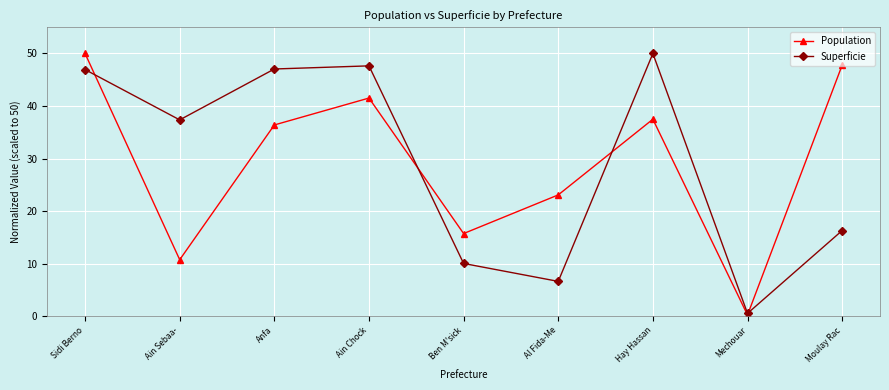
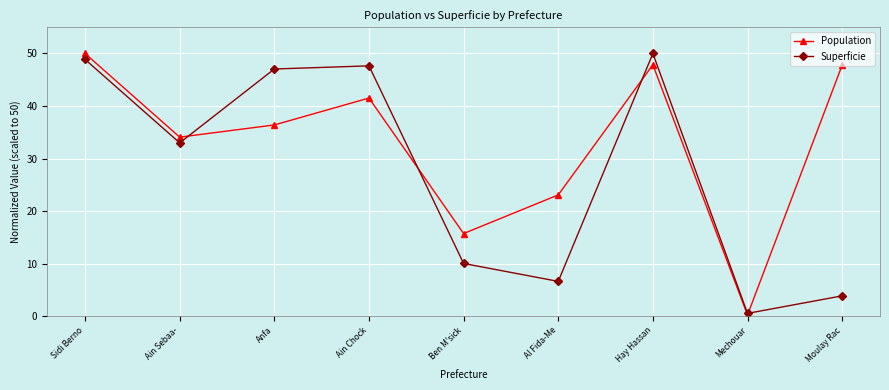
Superficie, Sidi Berno: 47 -> 49
Population, Ain Sebaa-: 11 -> 34
Superficie, Ain Sebaa-: 37 -> 33
Population, Hay Hassan: 37 -> 48
Superficie, Moulay Rac: 16 -> 4
